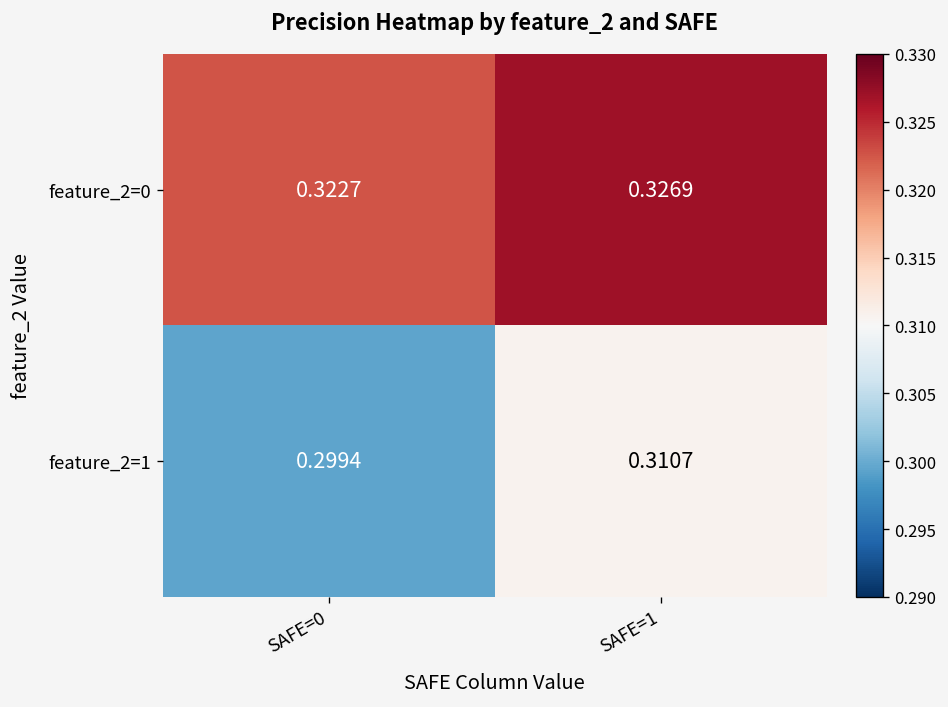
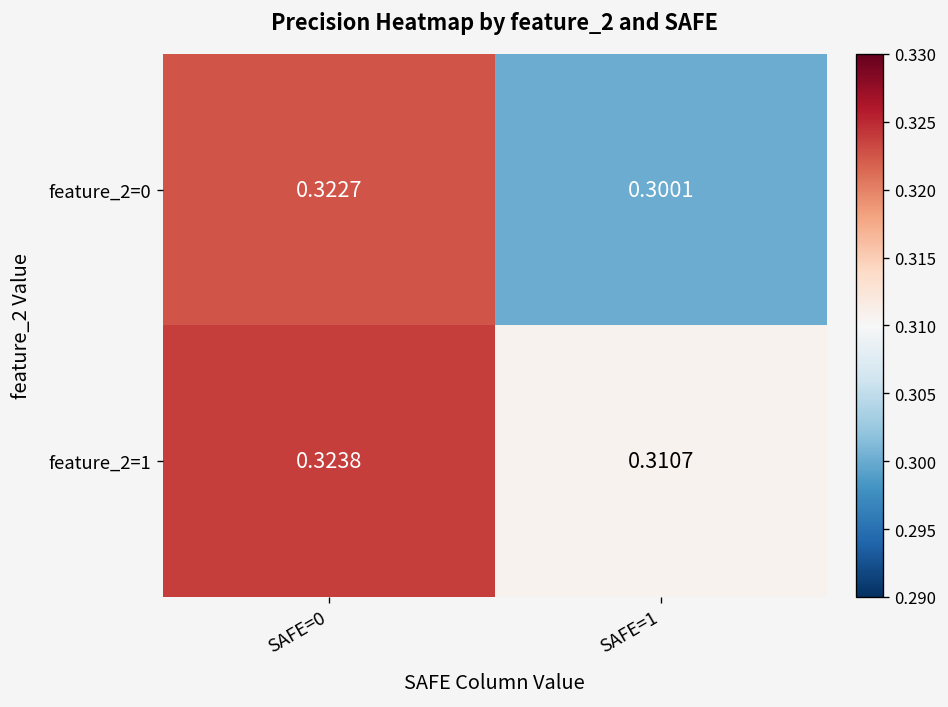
feature_2=0, SAFE=1: 0.3269 -> 0.3001
feature_2=1, SAFE=0: 0.2994 -> 0.3238
